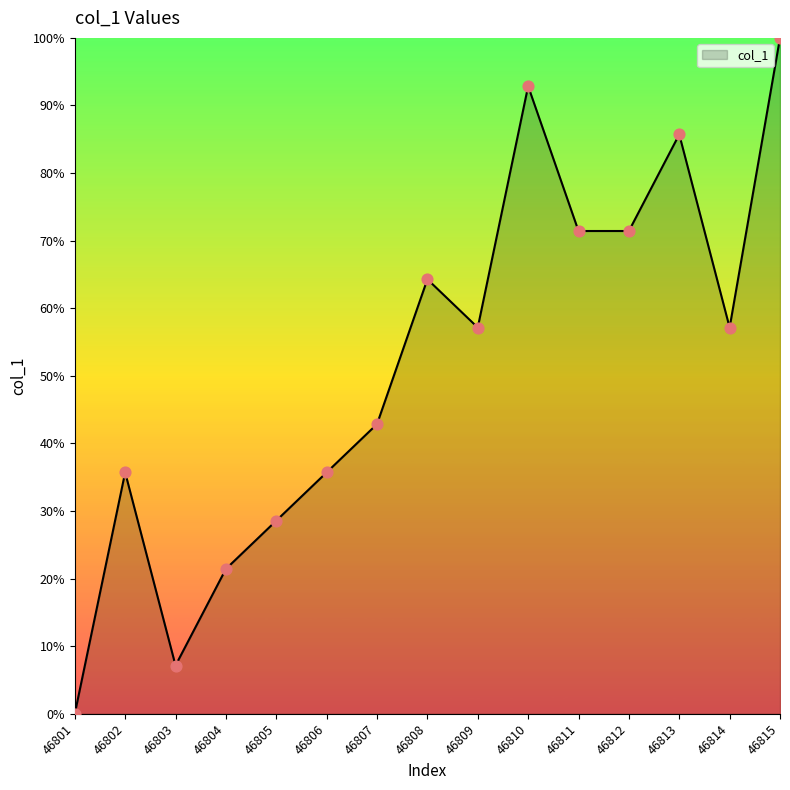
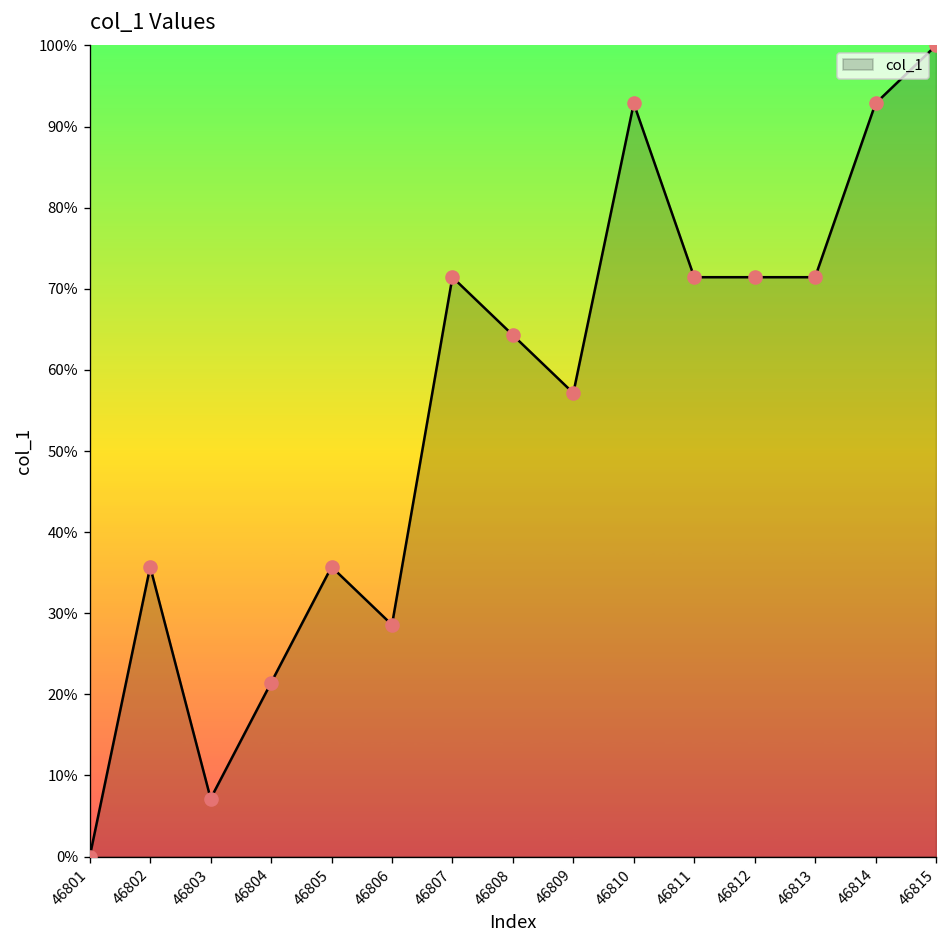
46805: 29% -> 36%
46806: 36% -> 29%
46807: 43% -> 71%
46813: 86% -> 71%
46814: 57% -> 93%
